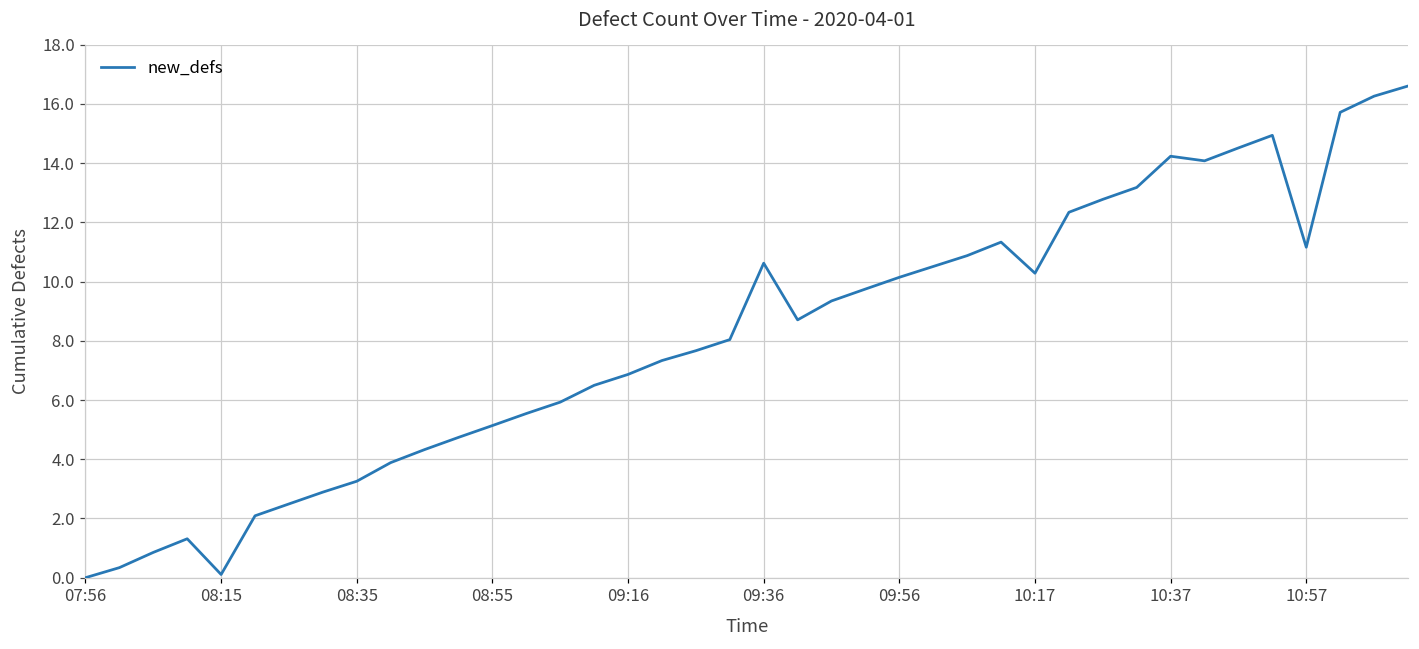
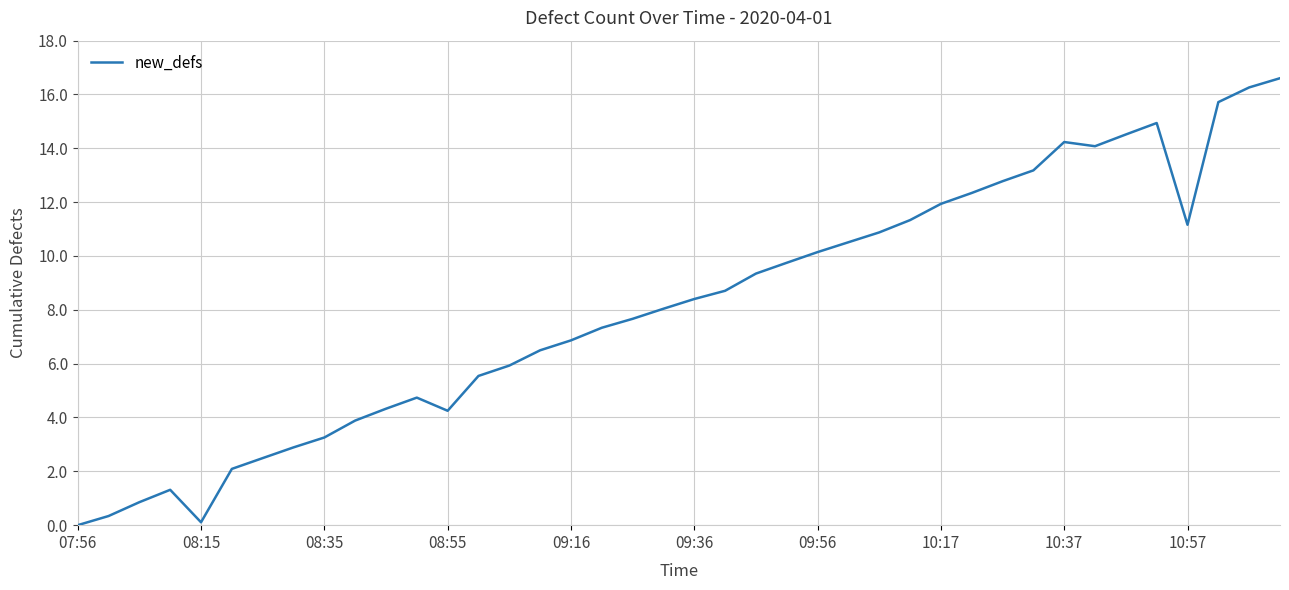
08:55: 5.1 -> 4.2
09:36: 10.6 -> 8.4
10:17: 10.3 -> 11.9
